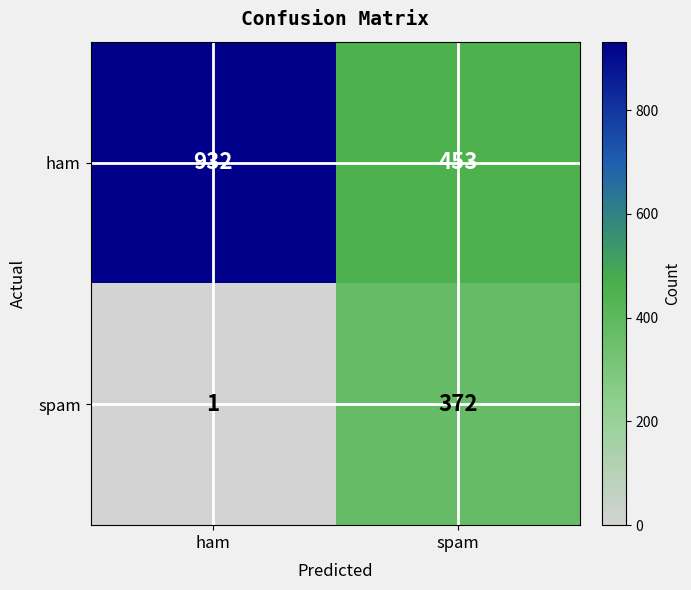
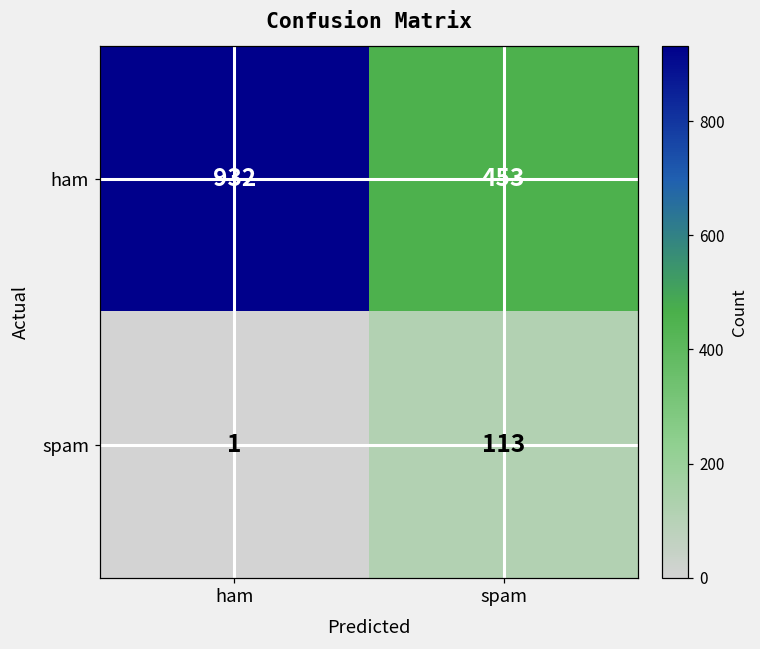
spam, spam: 372 -> 113
